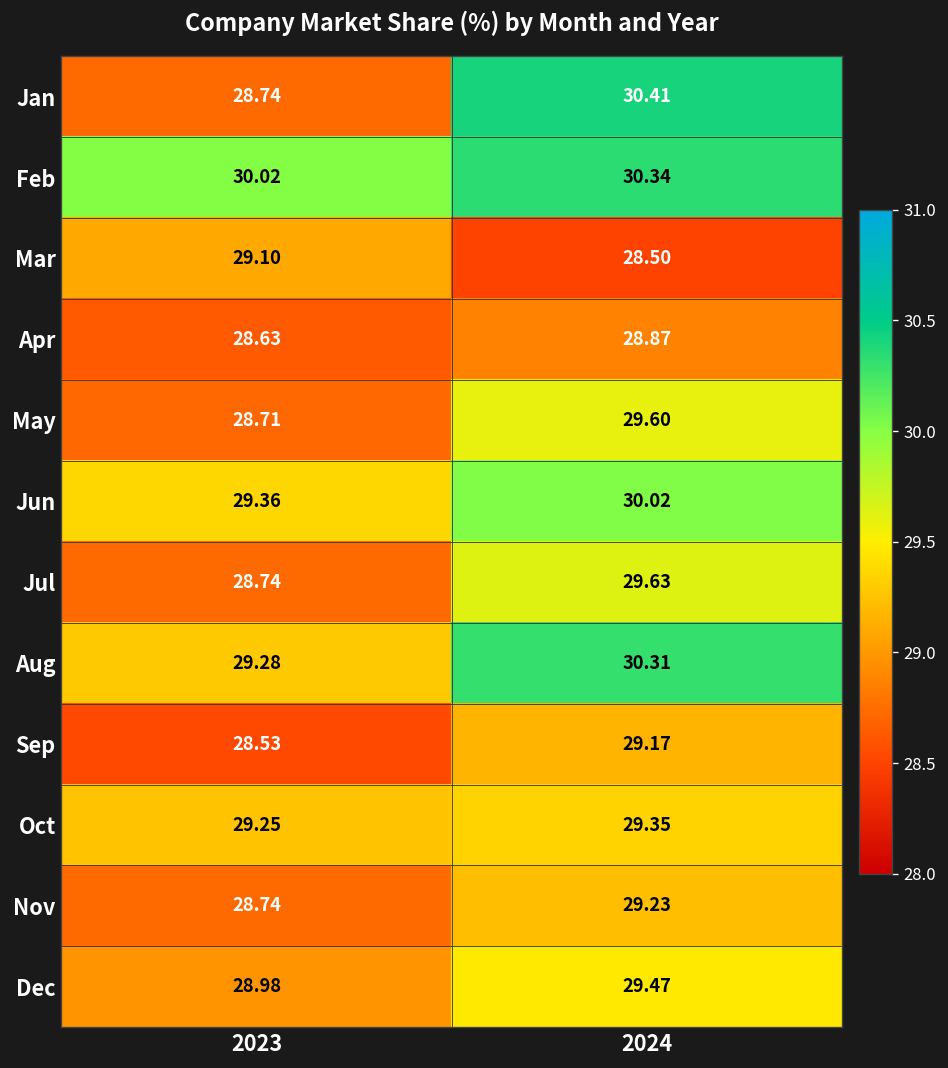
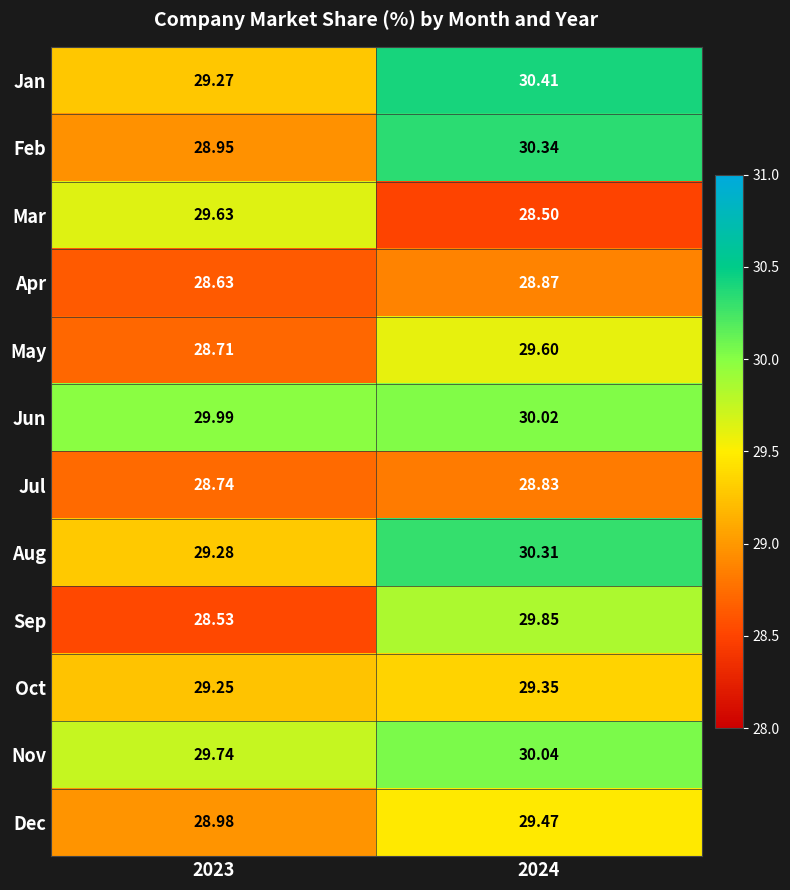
Jan, 2023: 28.74 -> 29.27
Feb, 2023: 30.02 -> 28.95
Mar, 2023: 29.10 -> 29.63
Jun, 2023: 29.36 -> 29.99
Jul, 2024: 29.63 -> 28.83
Sep, 2024: 29.17 -> 29.85
Nov, 2023: 28.74 -> 29.74
Nov, 2024: 29.23 -> 30.04
